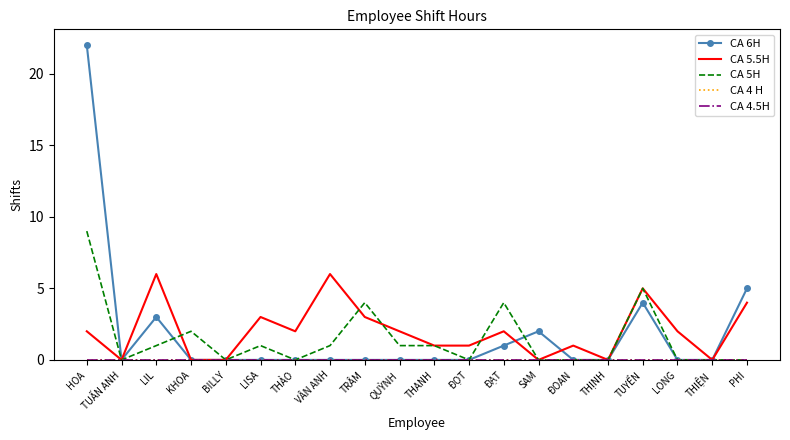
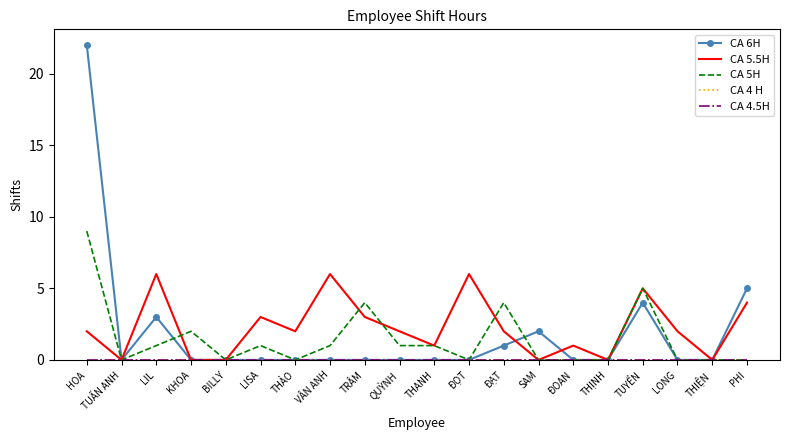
CA 5.5H, ĐỌT: 1 -> 6
